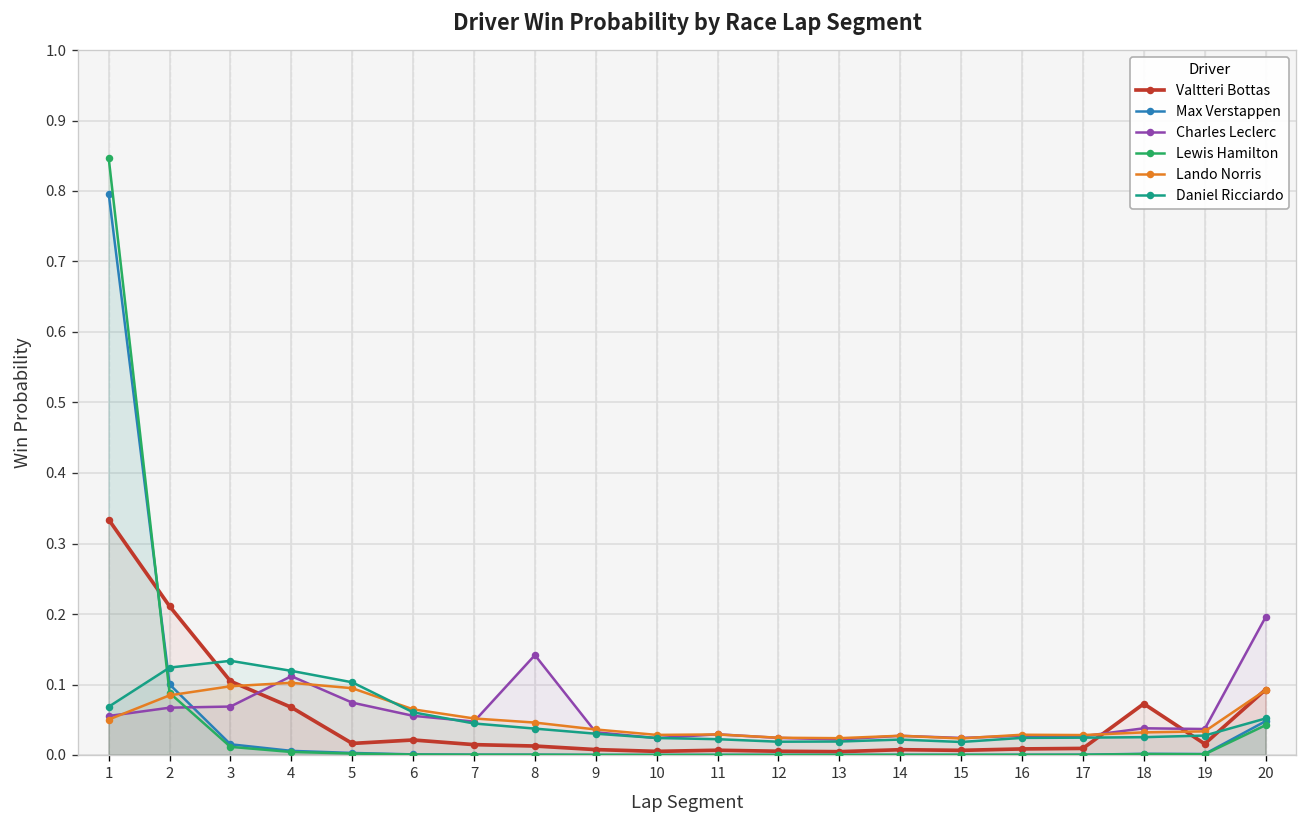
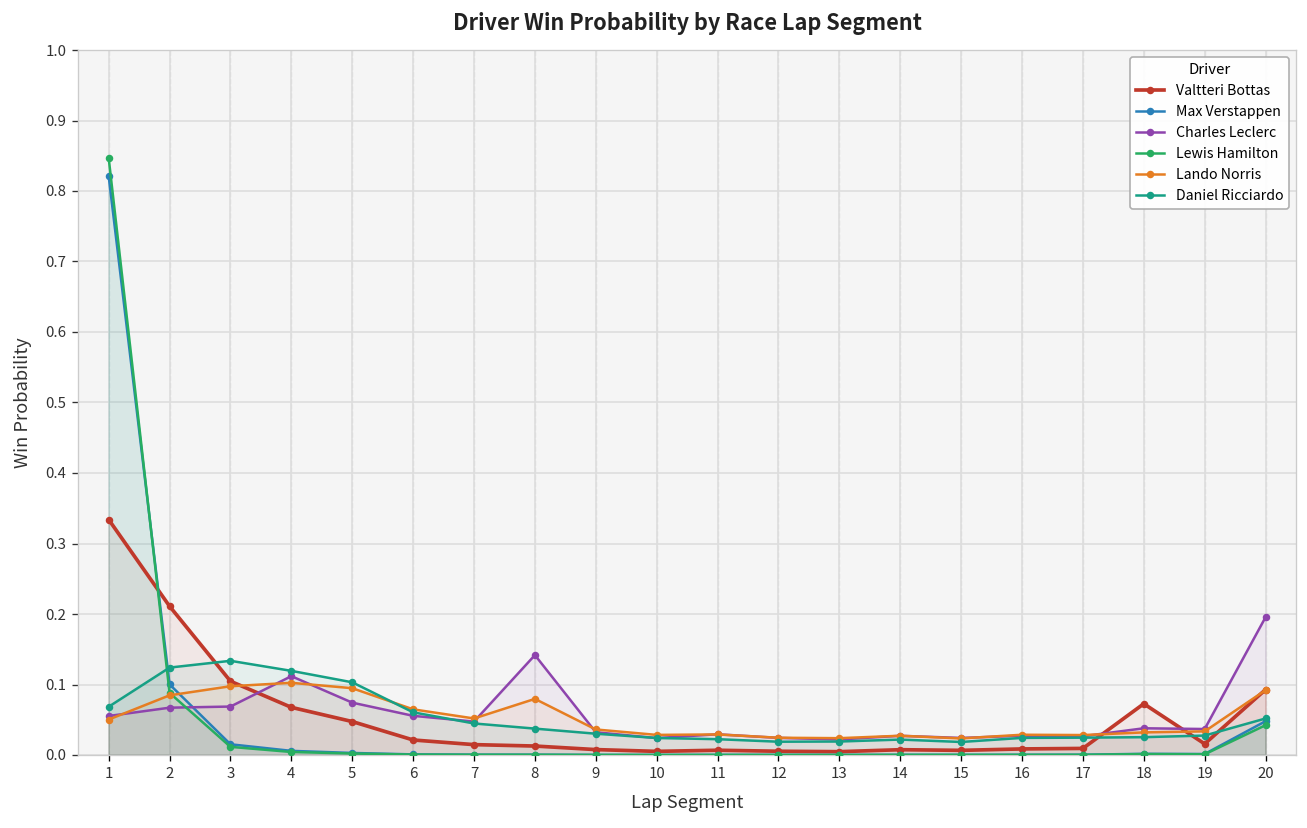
Max Verstappen, 1: 0.80 -> 0.82
Valtteri Bottas, 5: 0.02 -> 0.05
Lando Norris, 8: 0.05 -> 0.08
